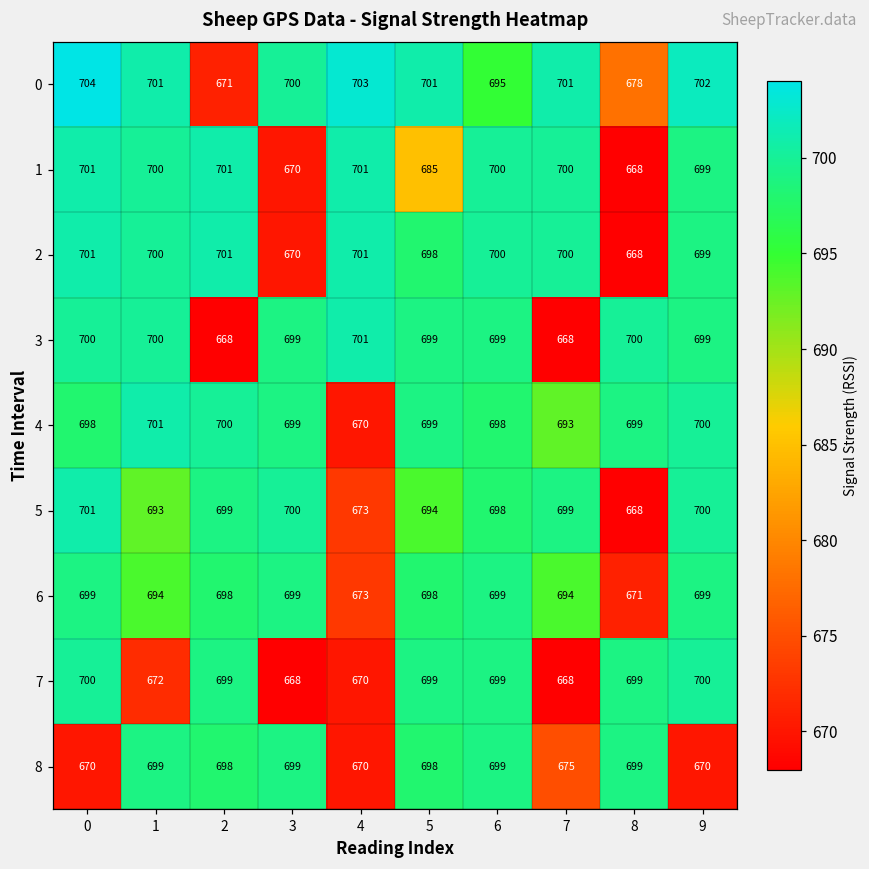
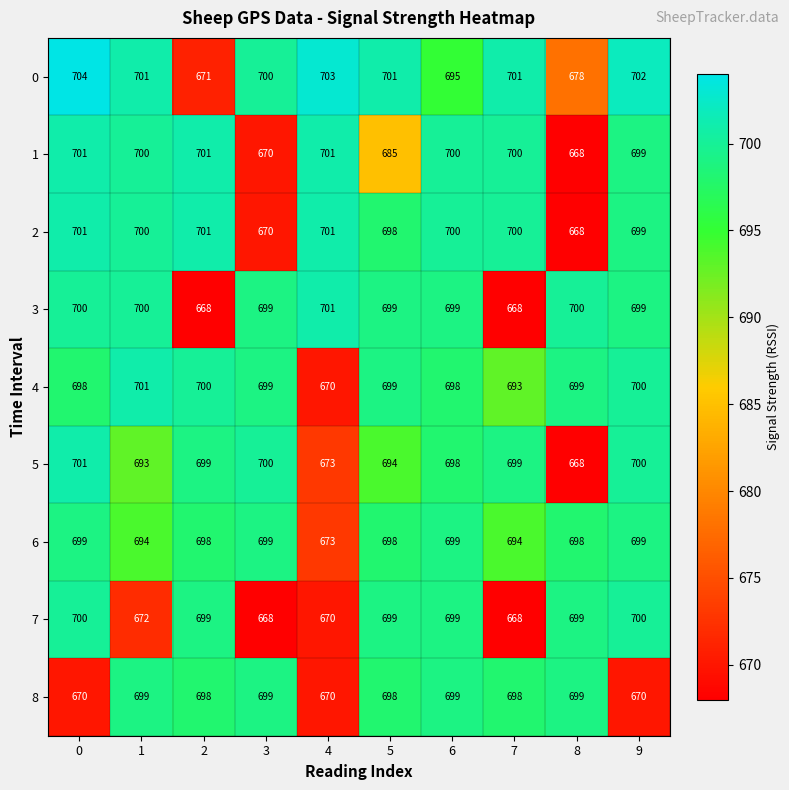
6, 8: 671 -> 698
8, 7: 675 -> 698
